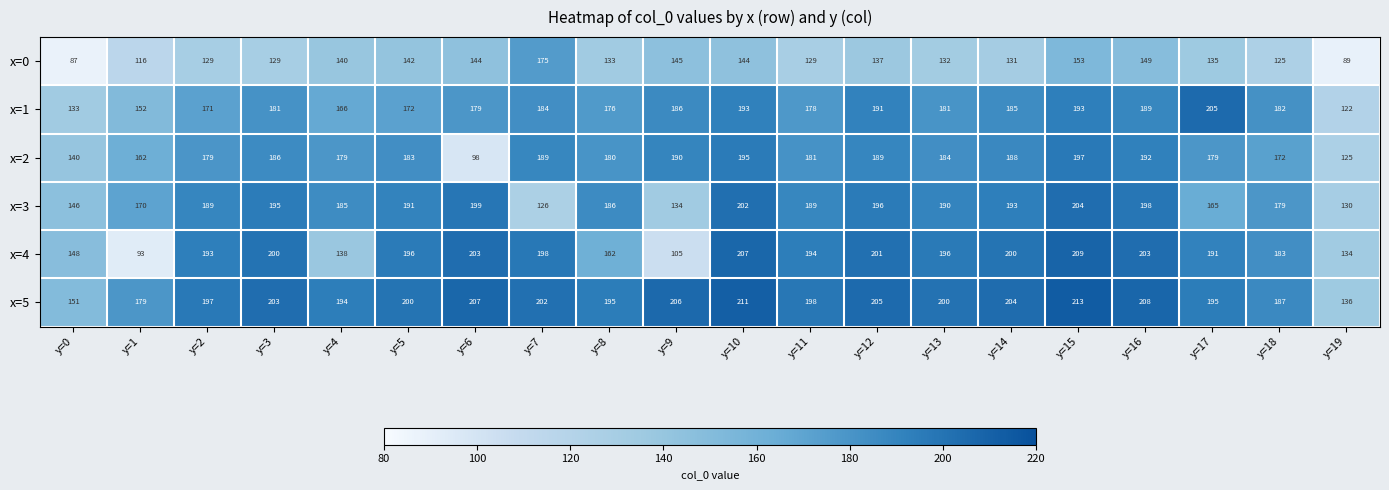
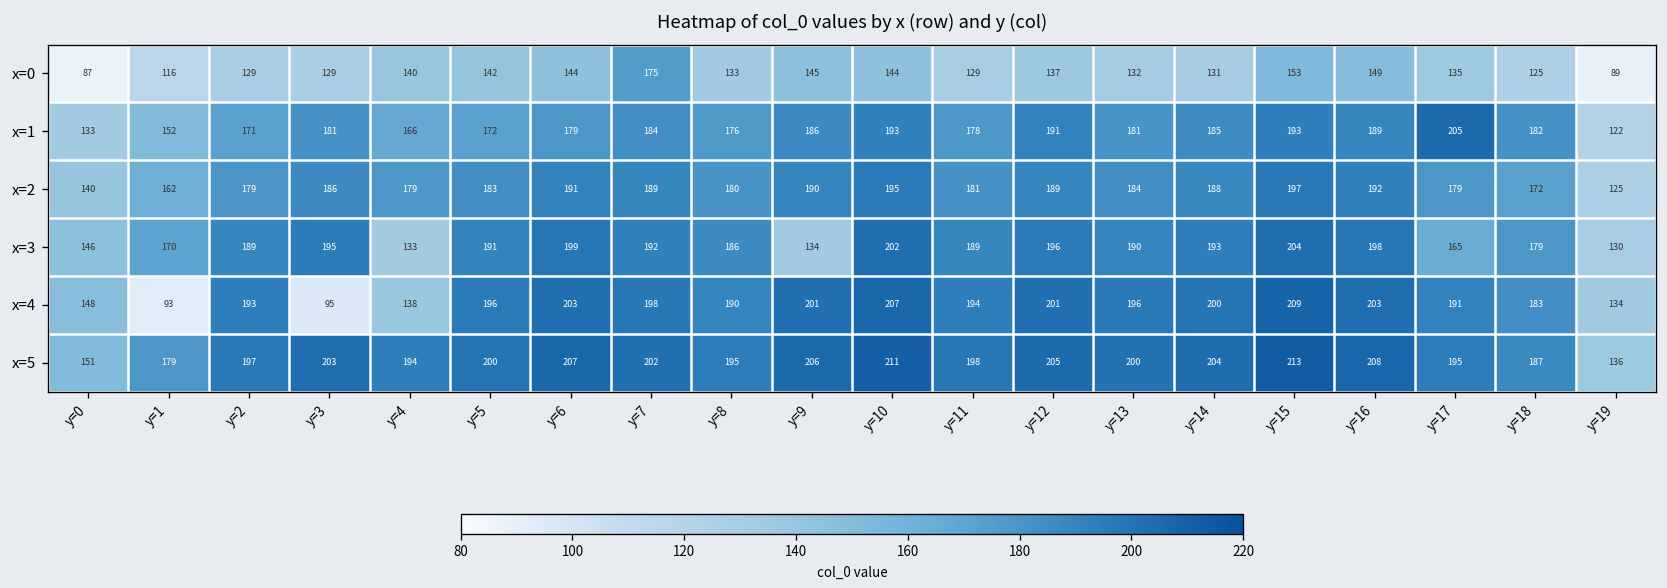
x=2, y=6: 98 -> 191
x=3, y=4: 185 -> 133
x=3, y=7: 126 -> 192
x=4, y=3: 200 -> 95
x=4, y=8: 162 -> 190
x=4, y=9: 105 -> 201
